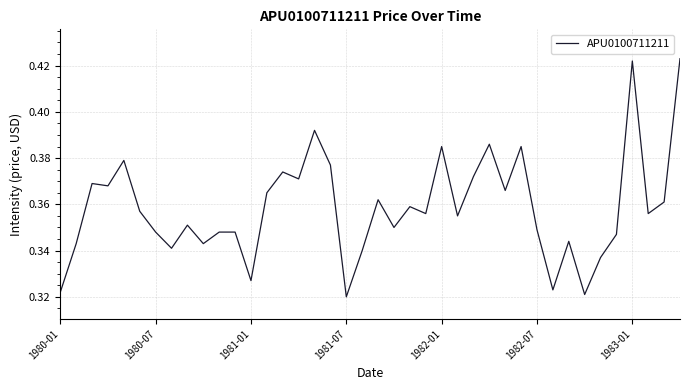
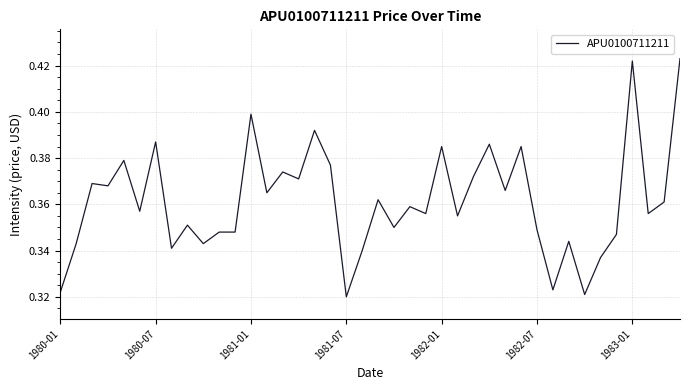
1980-07: 0.348 -> 0.387
1981-01: 0.327 -> 0.399
